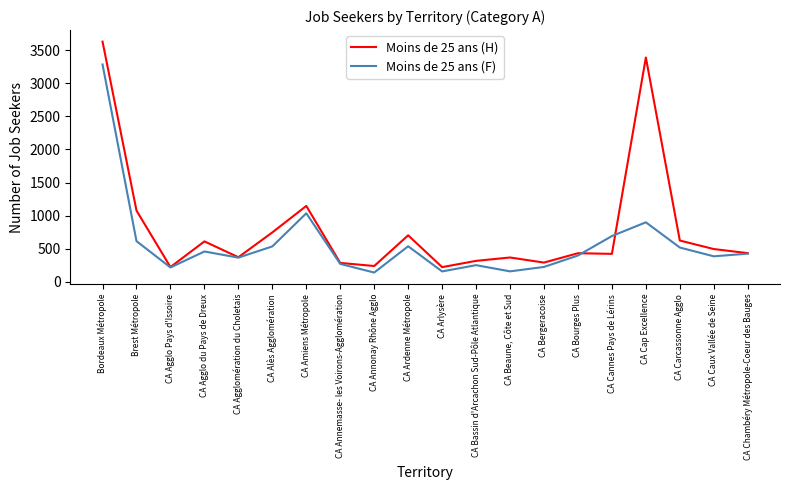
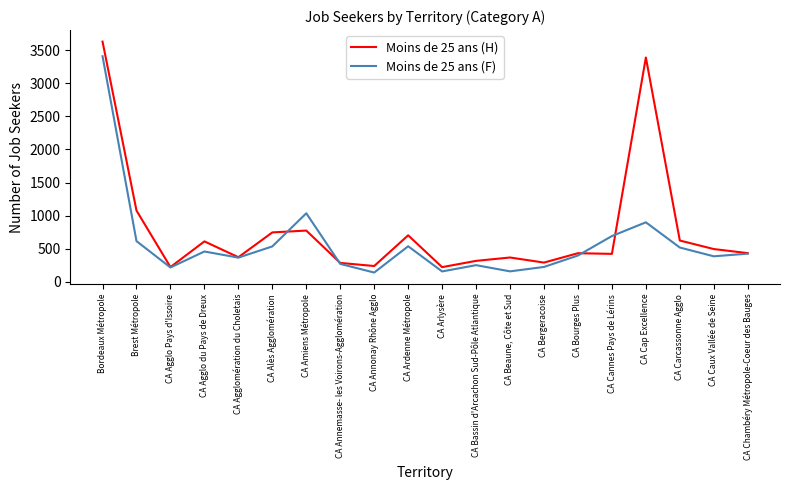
Moins de 25 ans (F), Bordeaux Métropole: 3300 -> 3400
Moins de 25 ans (H), CA Amiens Métropole: 1100 -> 800
